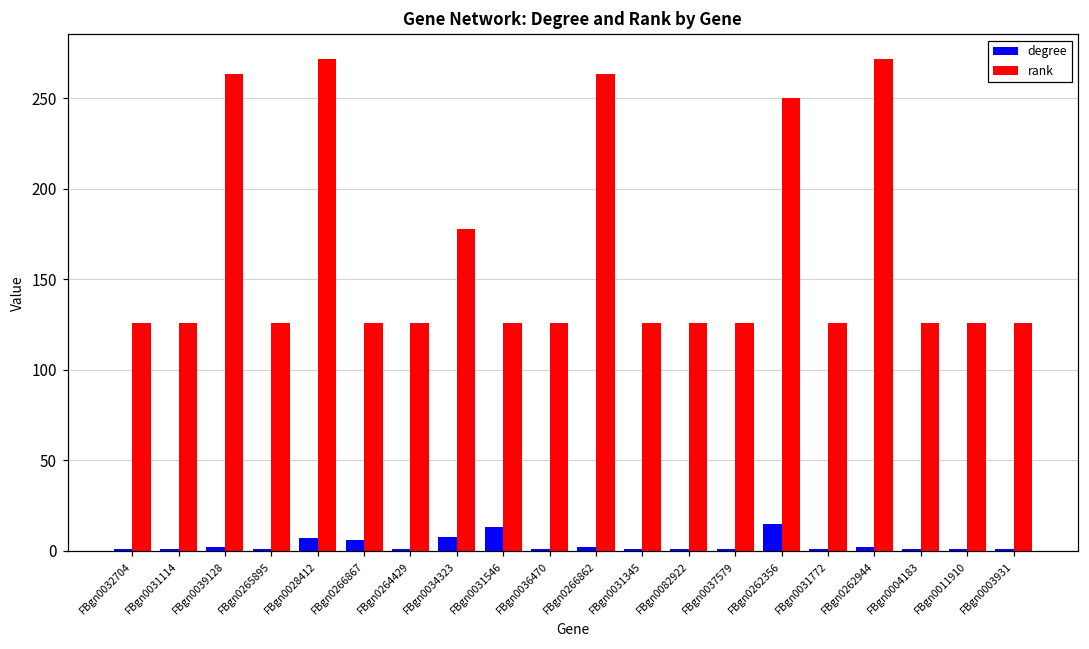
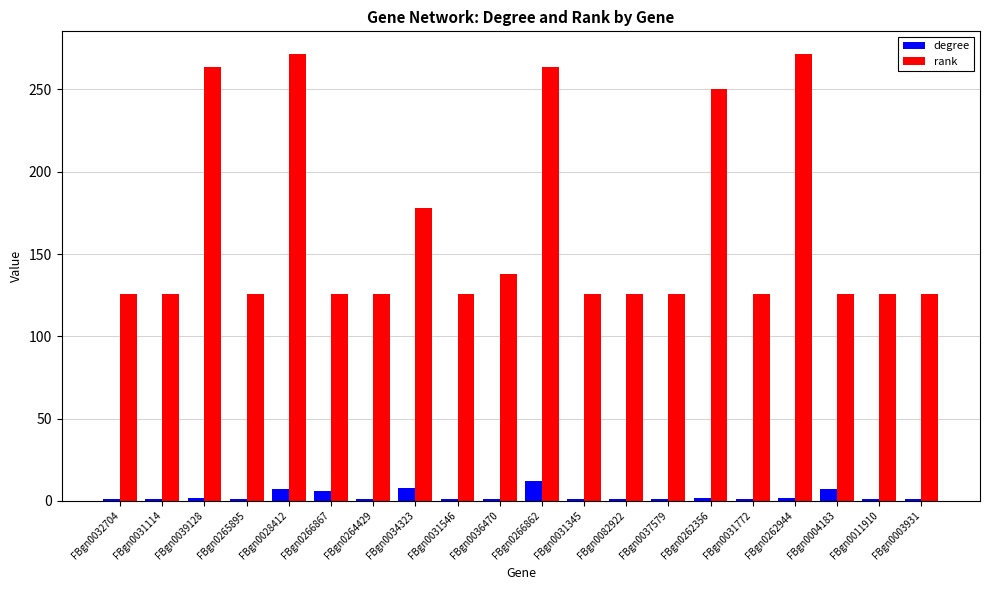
degree, FBgn0031546: 13 -> 1
rank, FBgn0036470: 126 -> 138
degree, FBgn0266862: 2 -> 12
degree, FBgn0262356: 15 -> 2
degree, FBgn0004183: 1 -> 7
